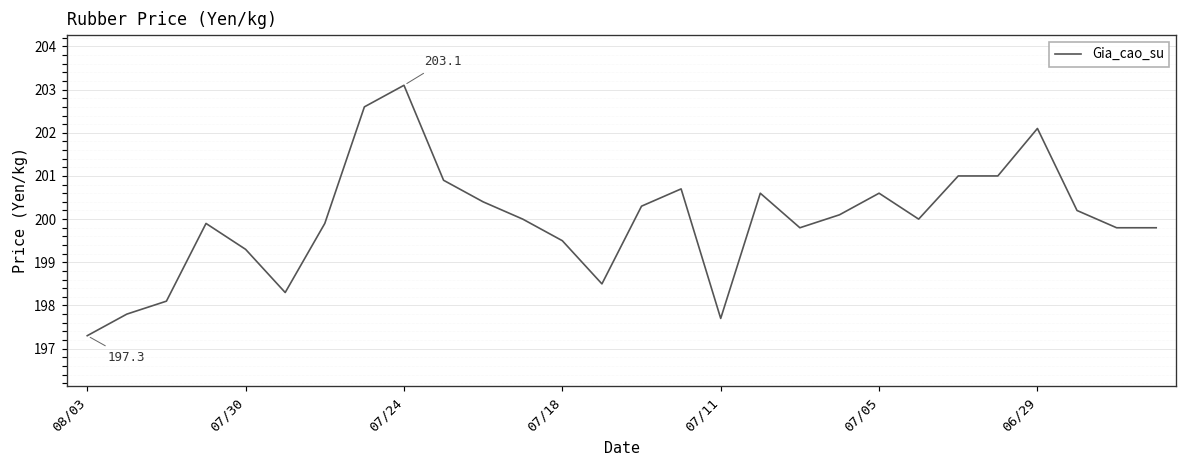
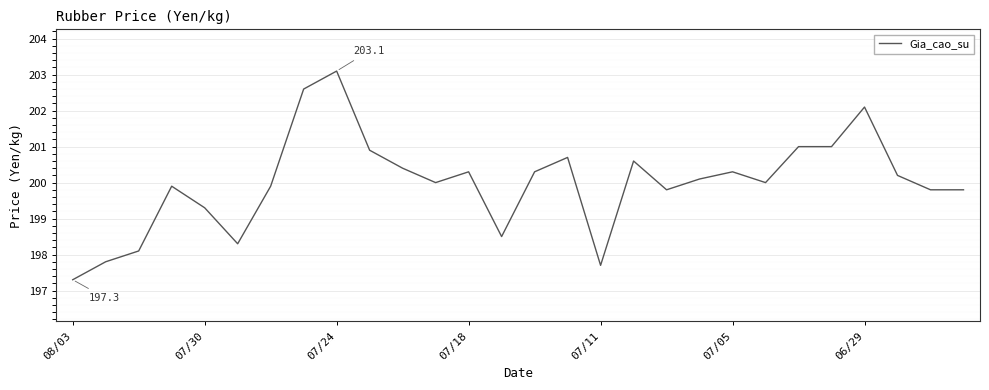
07/18: 199.5 -> 200.3
07/05: 200.6 -> 200.3
